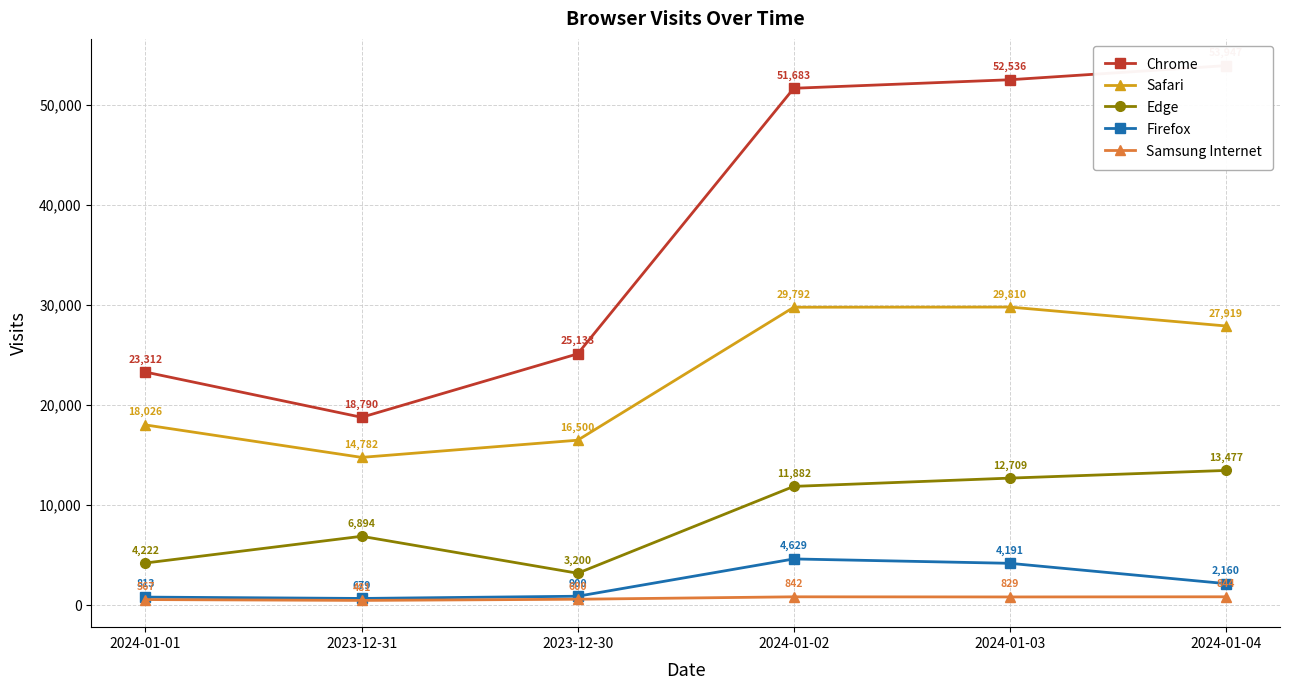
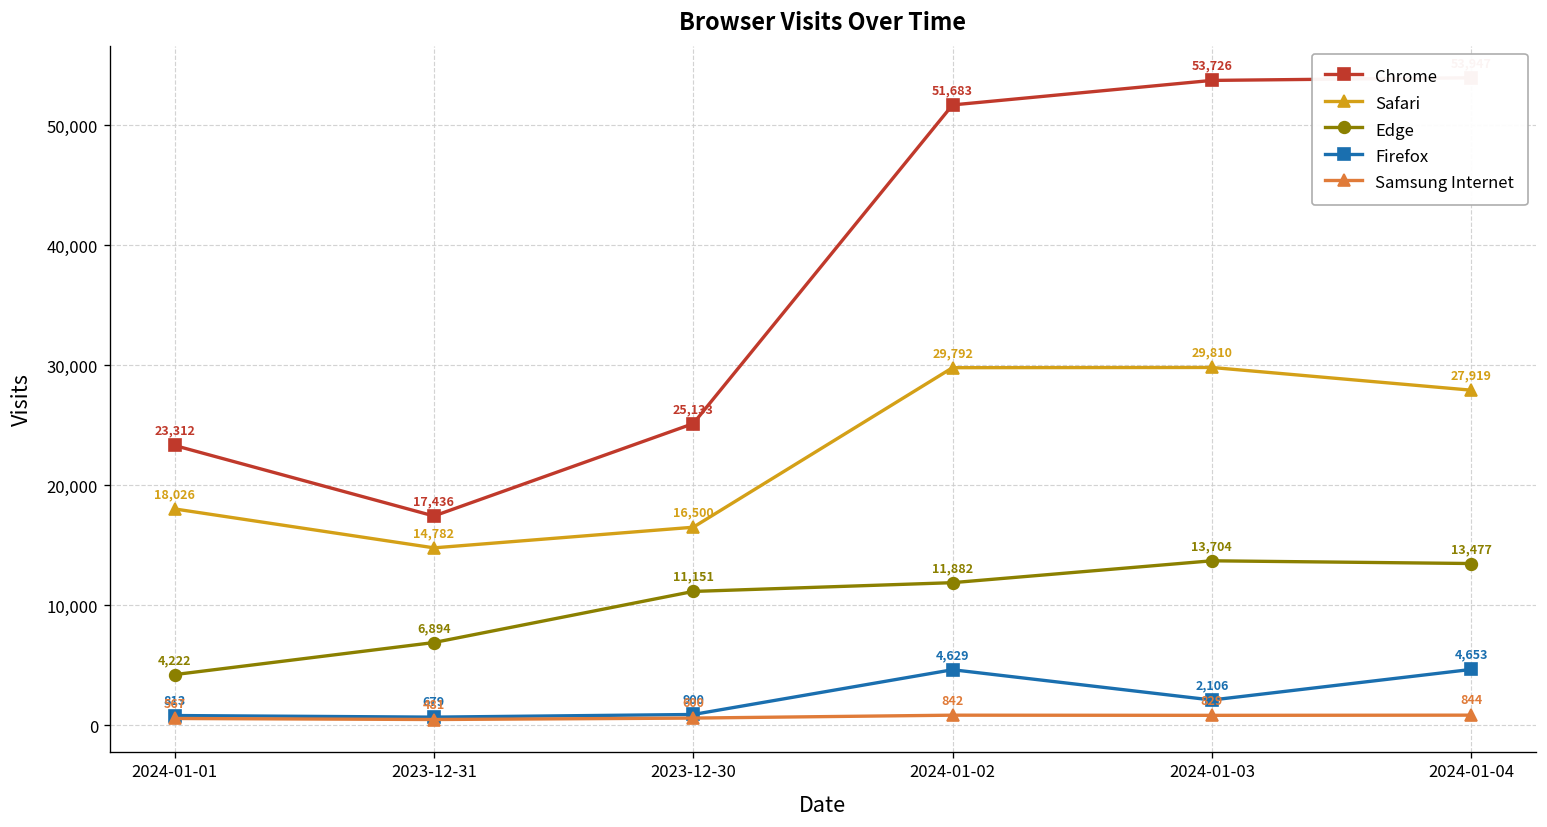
Chrome, 2023-12-31: 18,790 -> 17,436
Edge, 2023-12-30: 3,200 -> 11,151
Chrome, 2024-01-03: 52,536 -> 53,726
Edge, 2024-01-03: 12,709 -> 13,704
Firefox, 2024-01-03: 4,191 -> 2,106
Firefox, 2024-01-04: 2,160 -> 4,653
